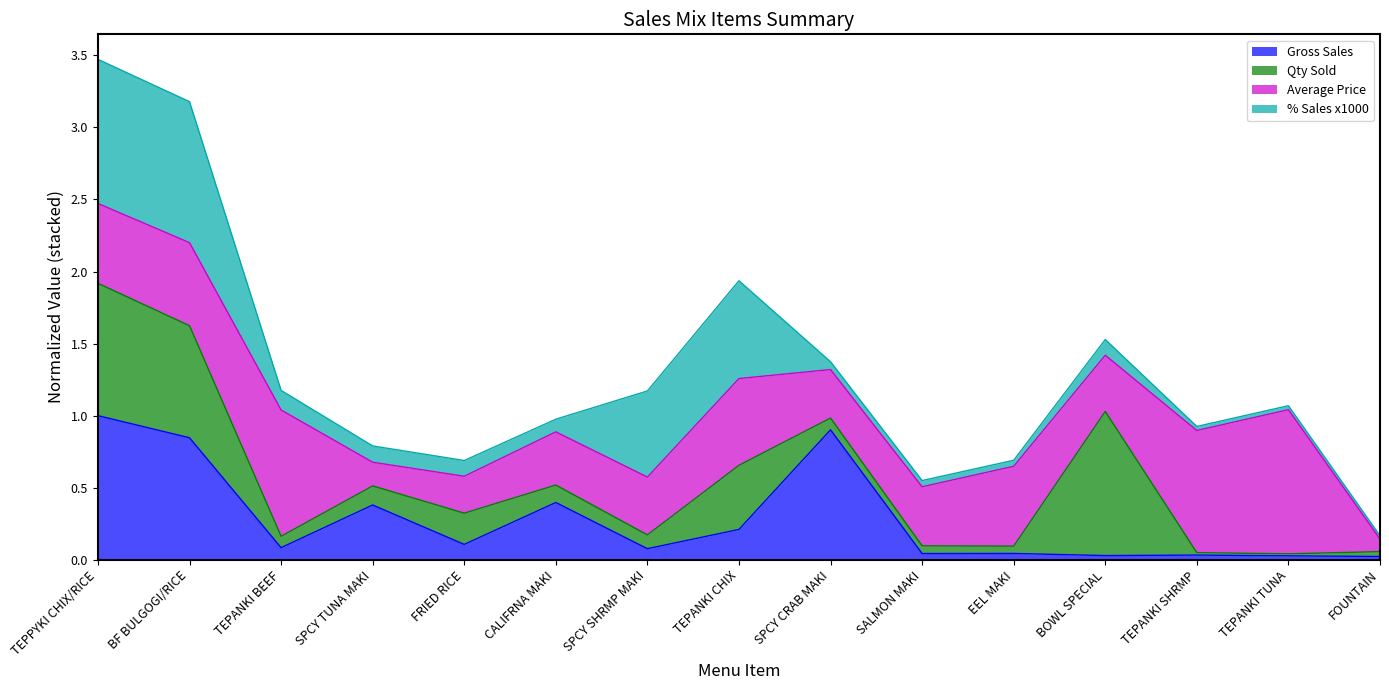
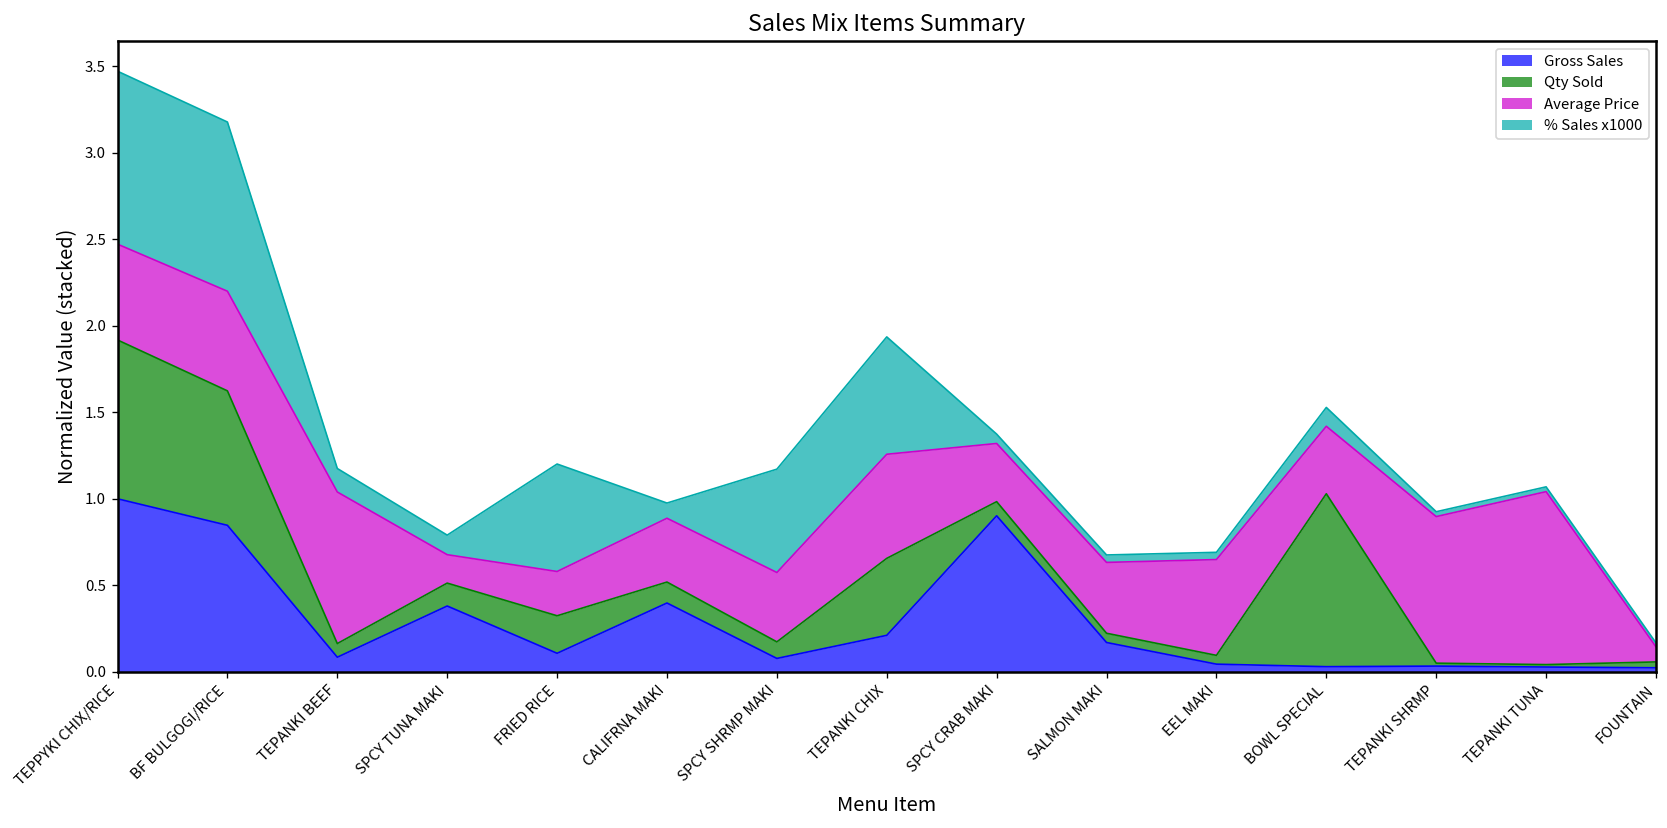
% Sales x1000, FRIED RICE: 0.11 -> 0.62
Gross Sales, SALMON MAKI: 0.04 -> 0.17
